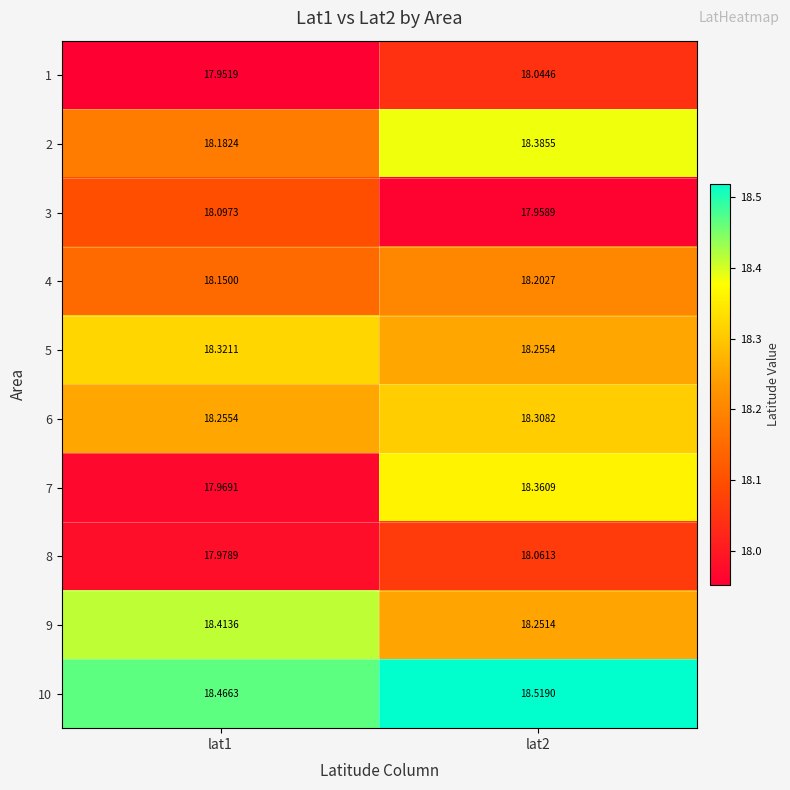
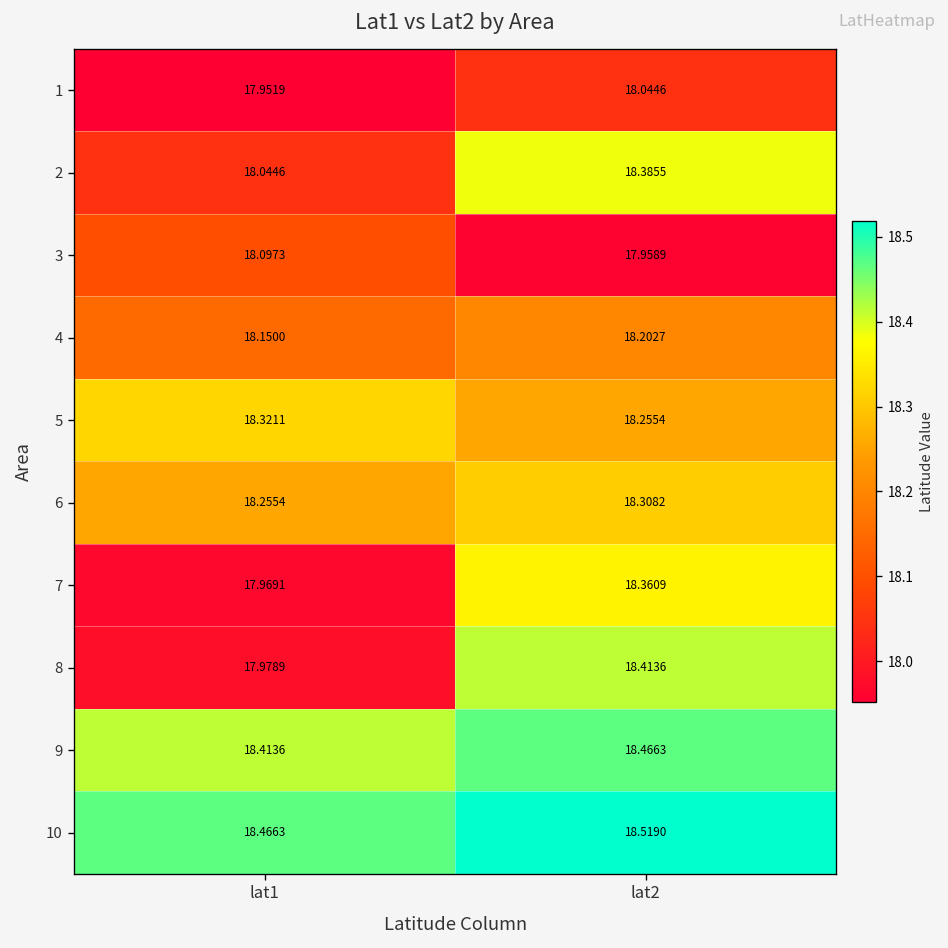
2, lat1: 18.1824 -> 18.0446
8, lat2: 18.0613 -> 18.4136
9, lat2: 18.2514 -> 18.4663
